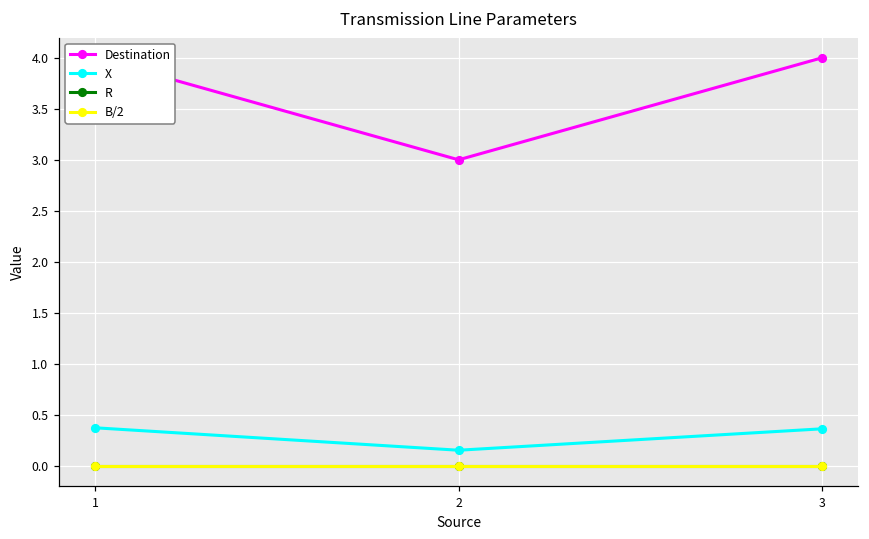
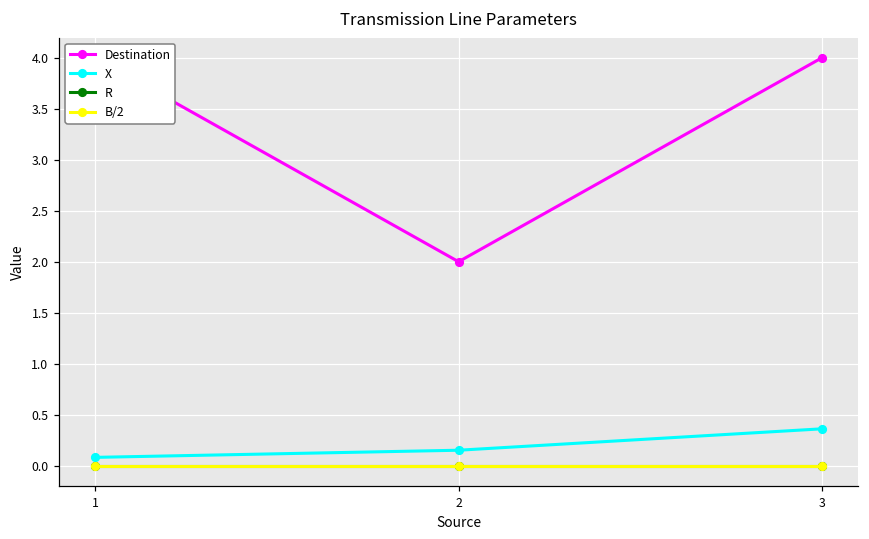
X, 1: 0.4 -> 0.1
Destination, 2: 3 -> 2
